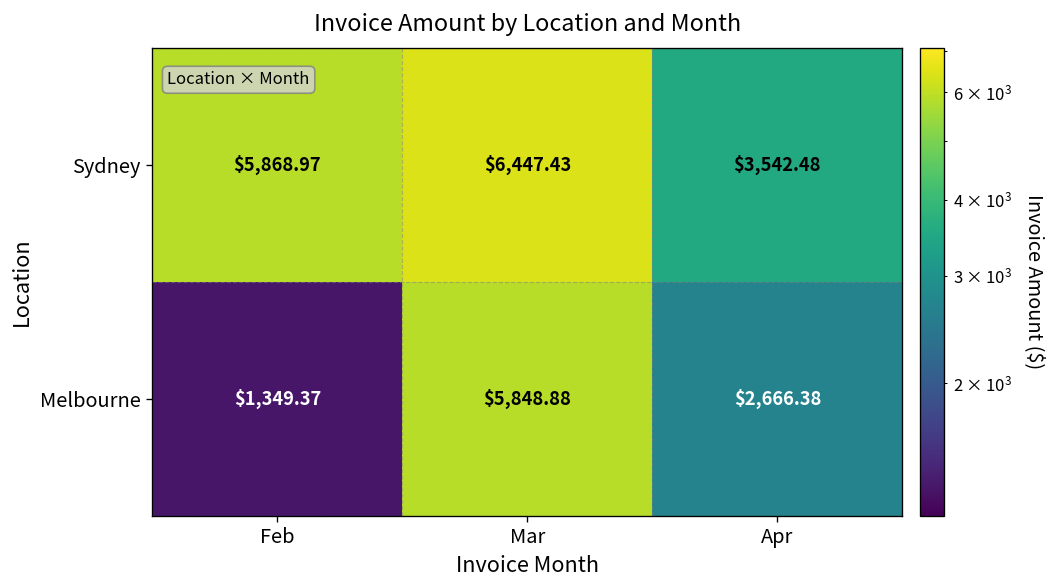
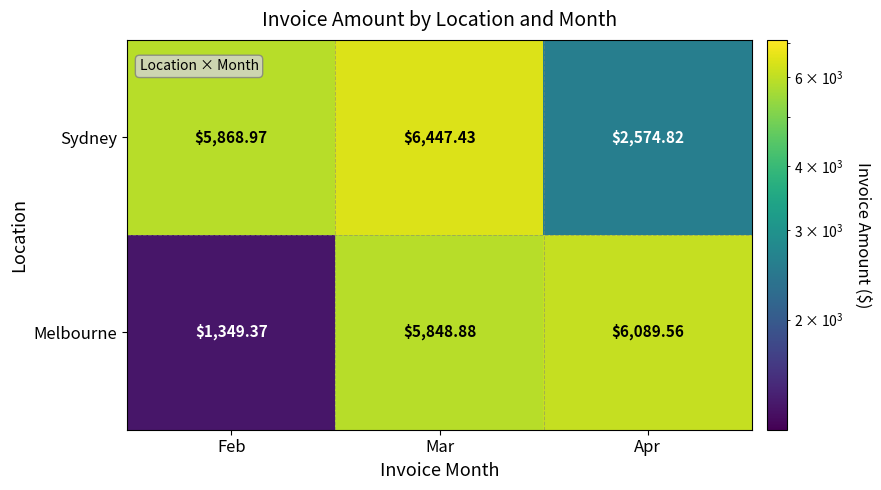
Sydney, Apr: $3,542.48 -> $2,574.82
Melbourne, Apr: $2,666.38 -> $6,089.56
